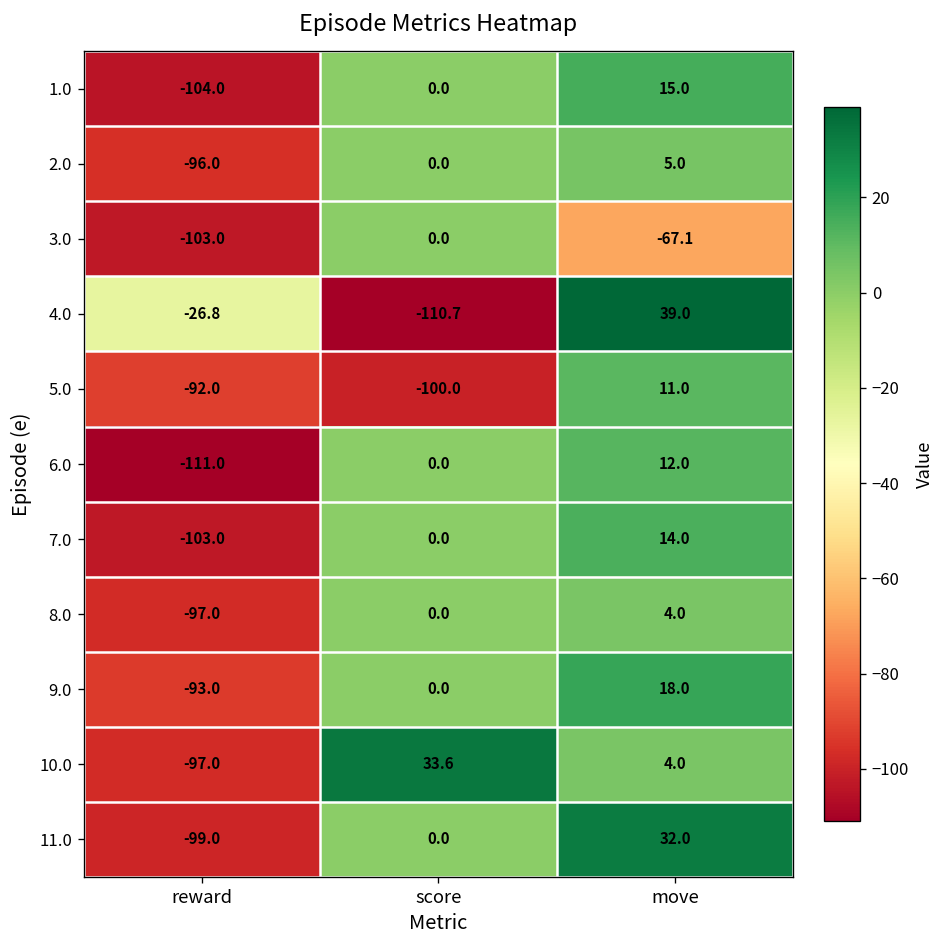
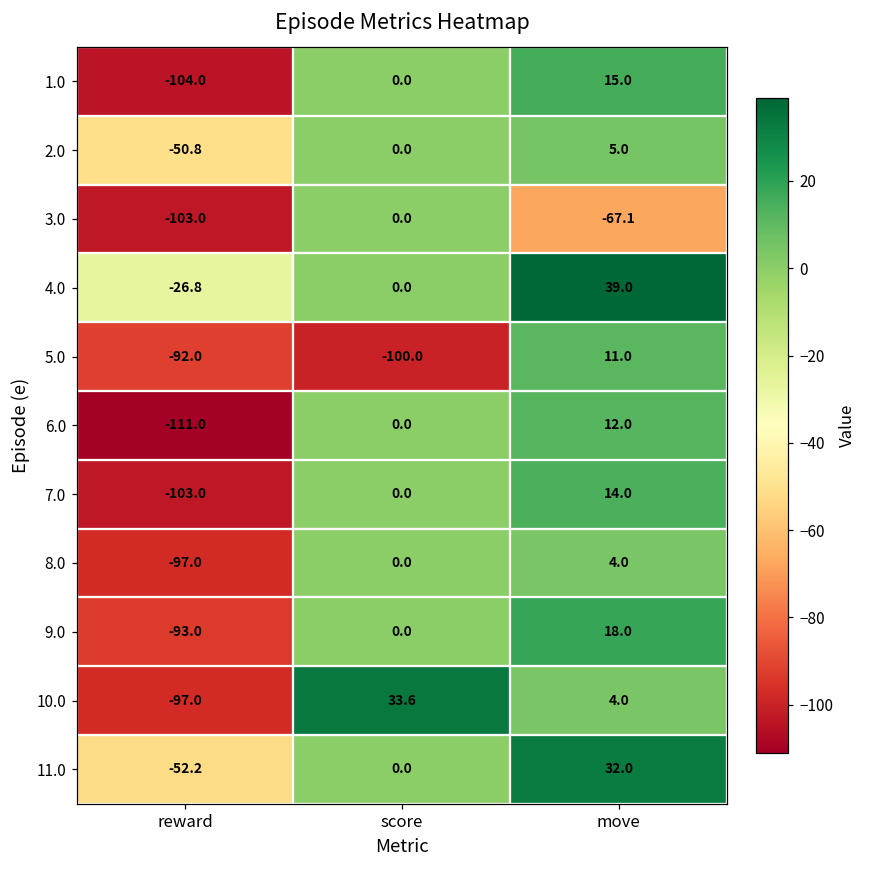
2.0, reward: -96.0 -> -50.8
4.0, score: -110.7 -> 0.0
11.0, reward: -99.0 -> -52.2
